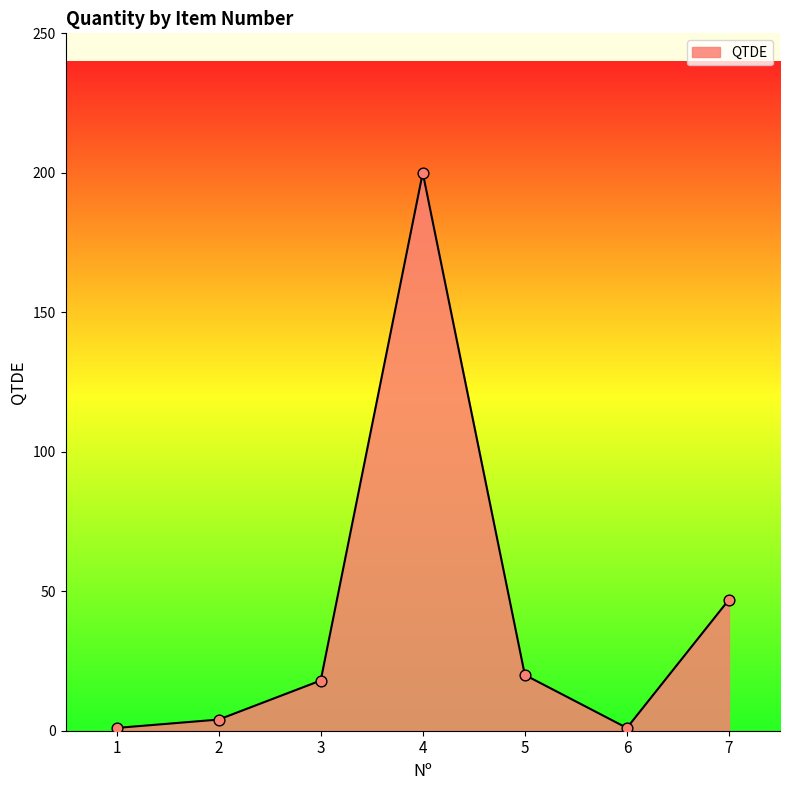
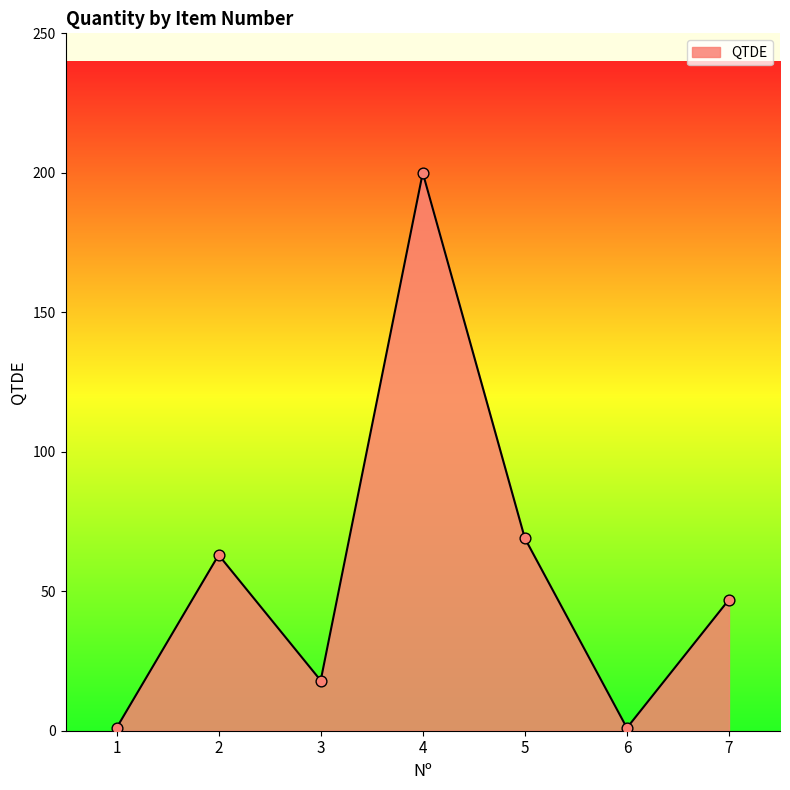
2: 4 -> 63
5: 20 -> 69
